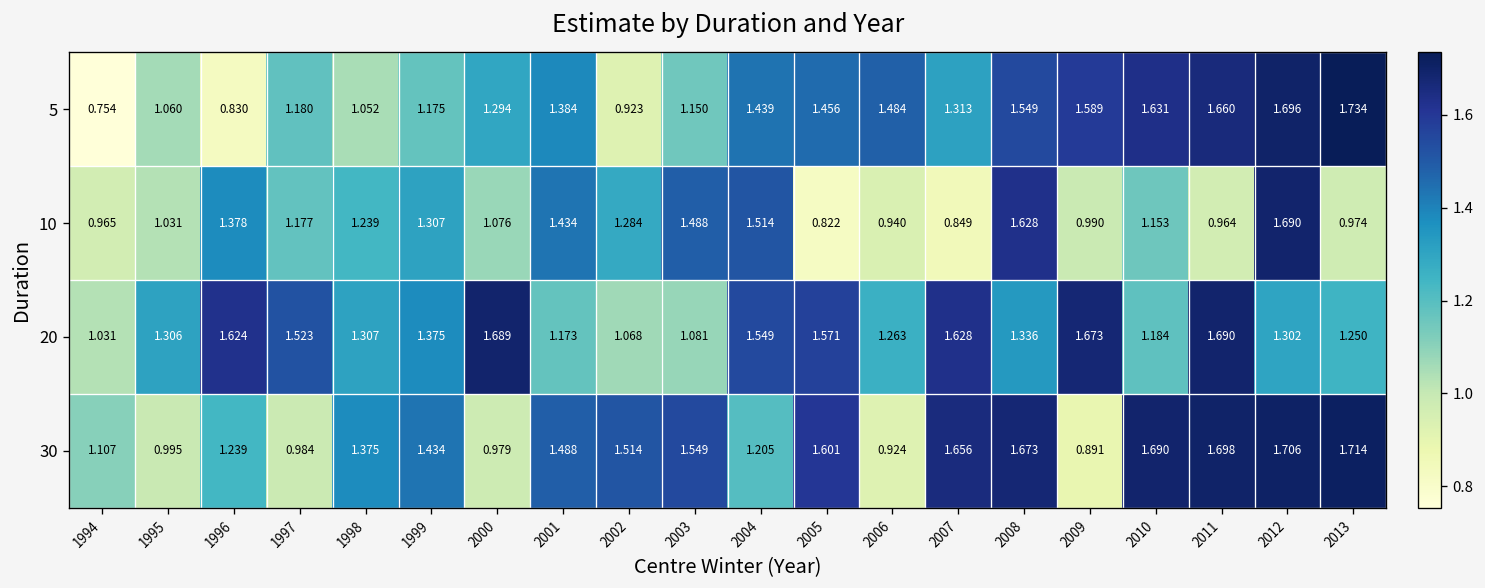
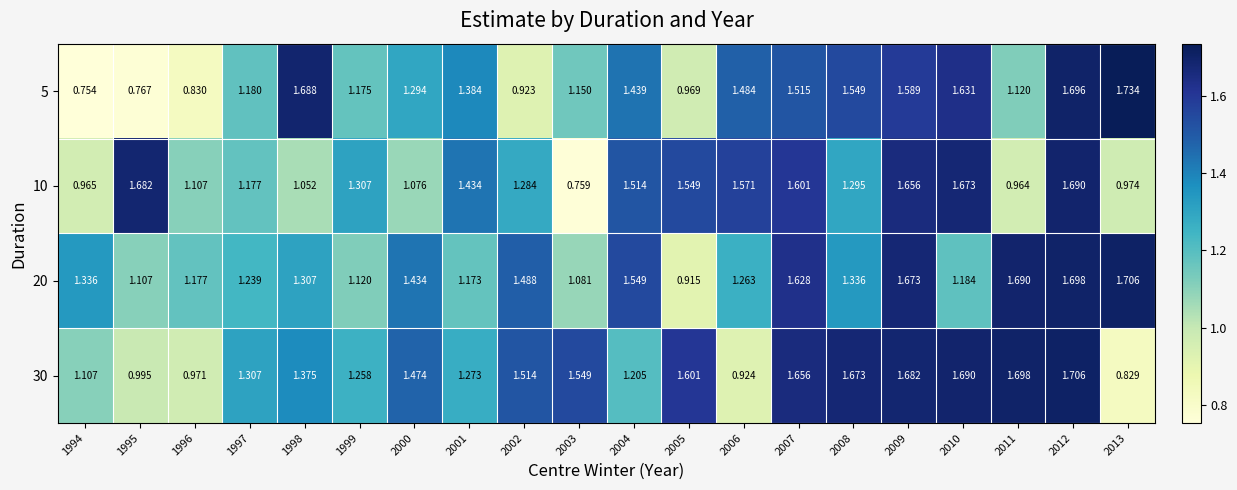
5, 1995: 1.060 -> 0.767
5, 1998: 1.052 -> 1.688
5, 2005: 1.456 -> 0.969
5, 2007: 1.313 -> 1.515
5, 2011: 1.660 -> 1.120
10, 1995: 1.031 -> 1.682
10, 1996: 1.378 -> 1.107
10, 1998: 1.239 -> 1.052
10, 2003: 1.488 -> 0.759
10, 2005: 0.822 -> 1.549
10, 2006: 0.940 -> 1.571
10, 2007: 0.849 -> 1.601
10, 2008: 1.628 -> 1.295
10, 2009: 0.990 -> 1.656
10, 2010: 1.153 -> 1.673
20, 1994: 1.031 -> 1.336
20, 1995: 1.306 -> 1.107
20, 1996: 1.624 -> 1.177
20, 1997: 1.523 -> 1.239
20, 1999: 1.375 -> 1.120
20, 2000: 1.689 -> 1.434
20, 2002: 1.068 -> 1.488
20, 2005: 1.571 -> 0.915
20, 2012: 1.302 -> 1.698
20, 2013: 1.250 -> 1.706
30, 1996: 1.239 -> 0.971
30, 1997: 0.984 -> 1.307
30, 1999: 1.434 -> 1.258
30, 2000: 0.979 -> 1.474
30, 2001: 1.488 -> 1.273
30, 2009: 0.891 -> 1.682
30, 2013: 1.714 -> 0.829
